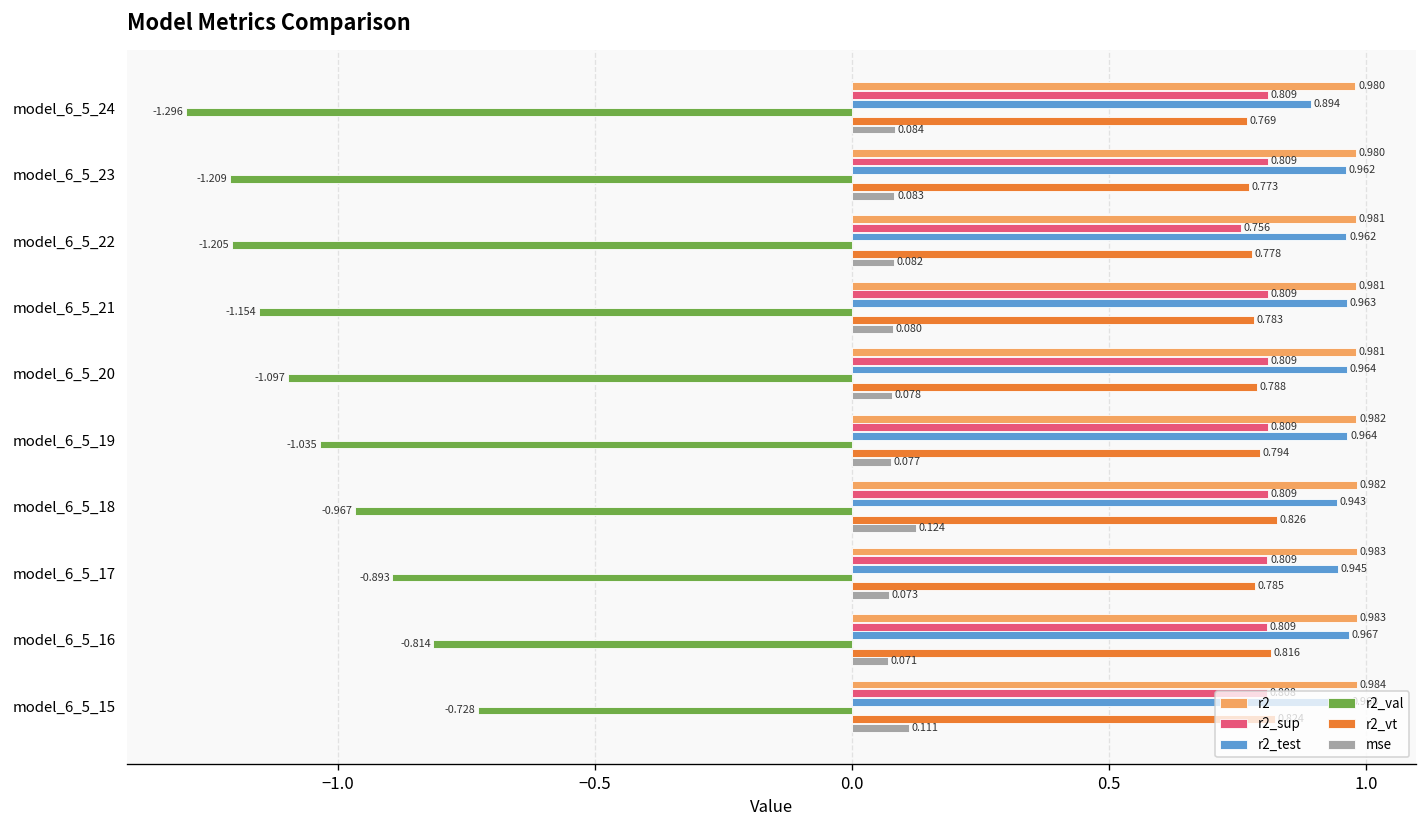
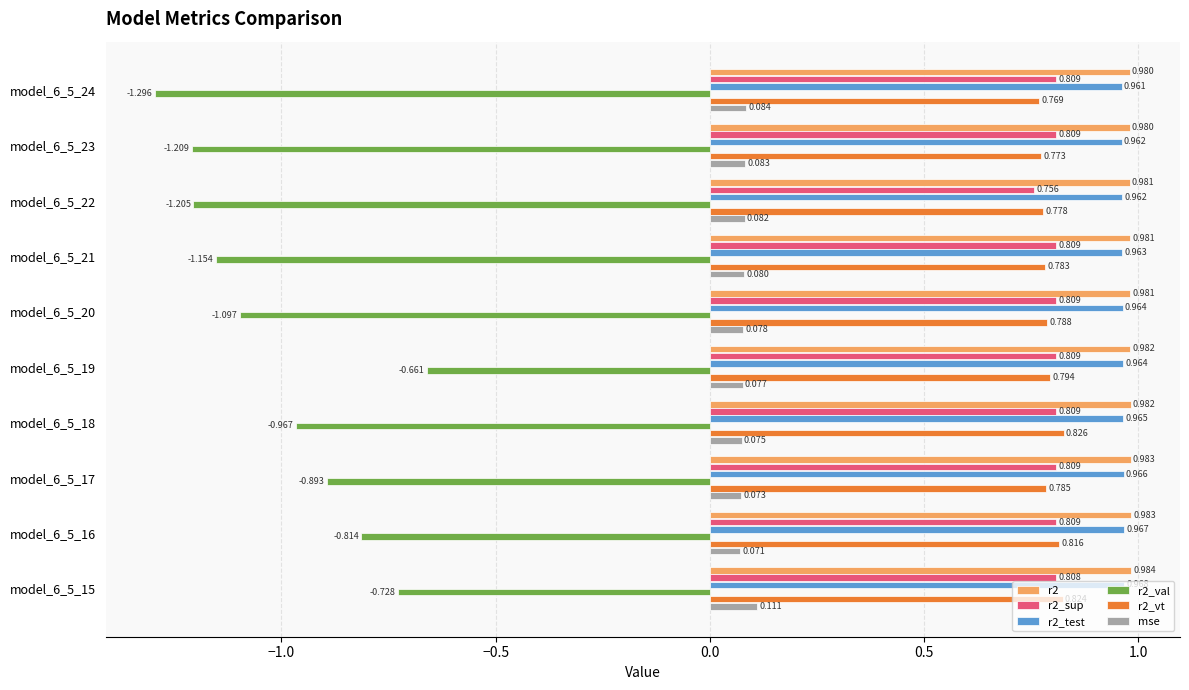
r2_test, model_6_5_24: 0.894 -> 0.961
r2_val, model_6_5_19: -1.035 -> -0.661
r2_test, model_6_5_18: 0.943 -> 0.965
mse, model_6_5_18: 0.124 -> 0.075
r2_test, model_6_5_17: 0.945 -> 0.966
